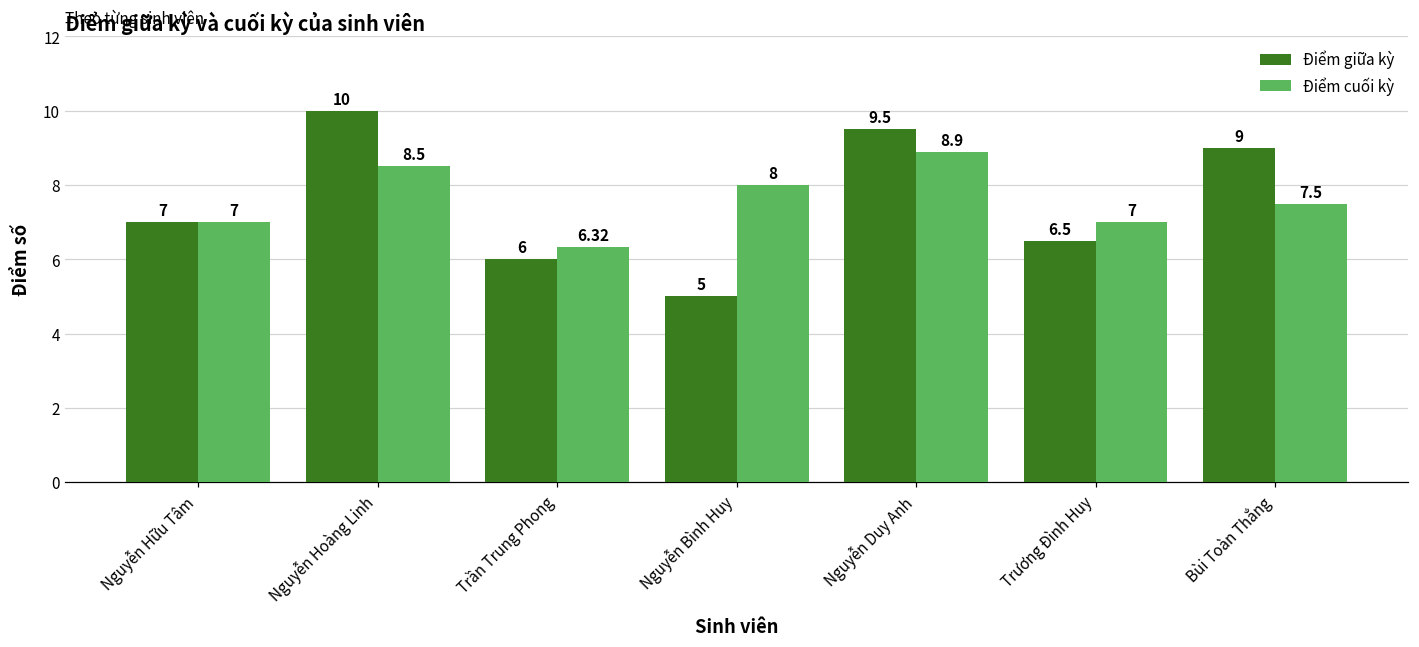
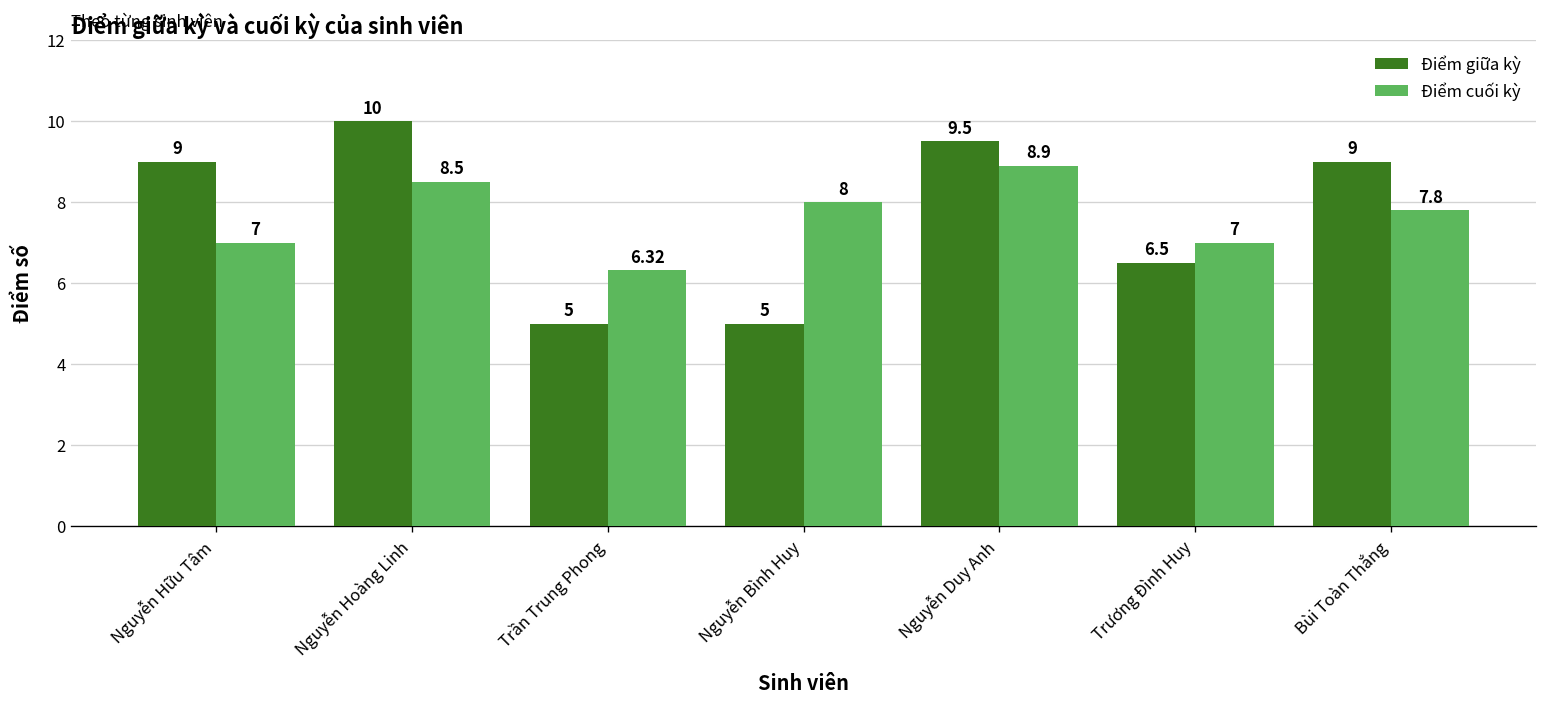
Điểm giữa kỳ, Nguyễn Hữu Tâm: 7 -> 9
Điểm giữa kỳ, Trần Trung Phong: 6 -> 5
Điểm cuối kỳ, Bùi Toàn Thắng: 7.5 -> 7.8
